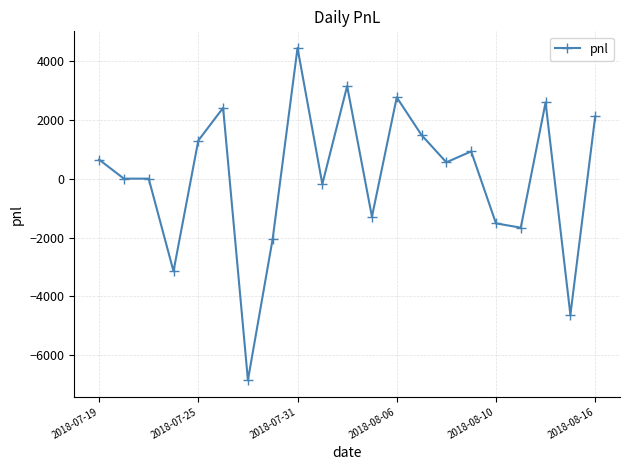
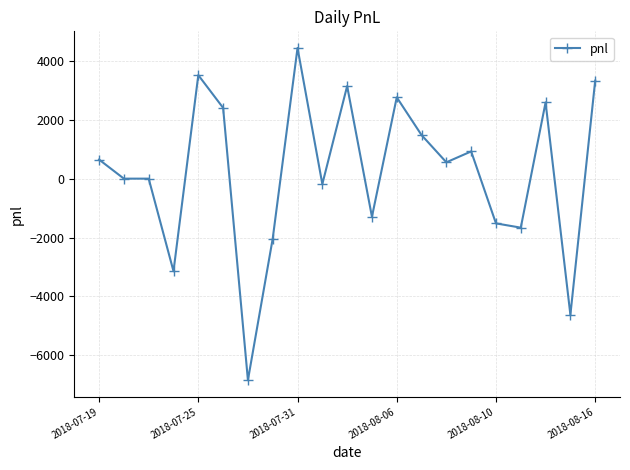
2018-07-25: 1300 -> 3500
2018-08-16: 2100 -> 3300
